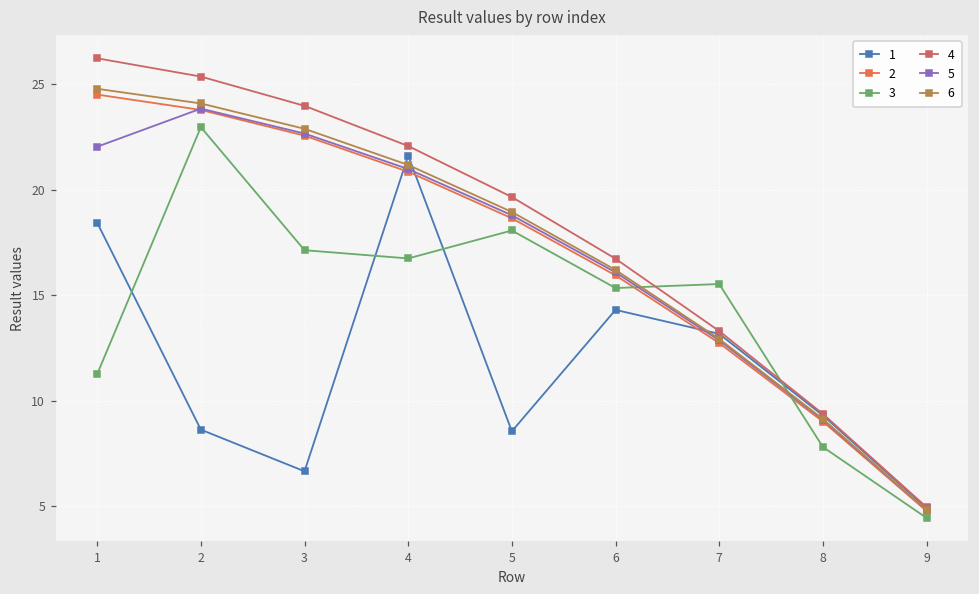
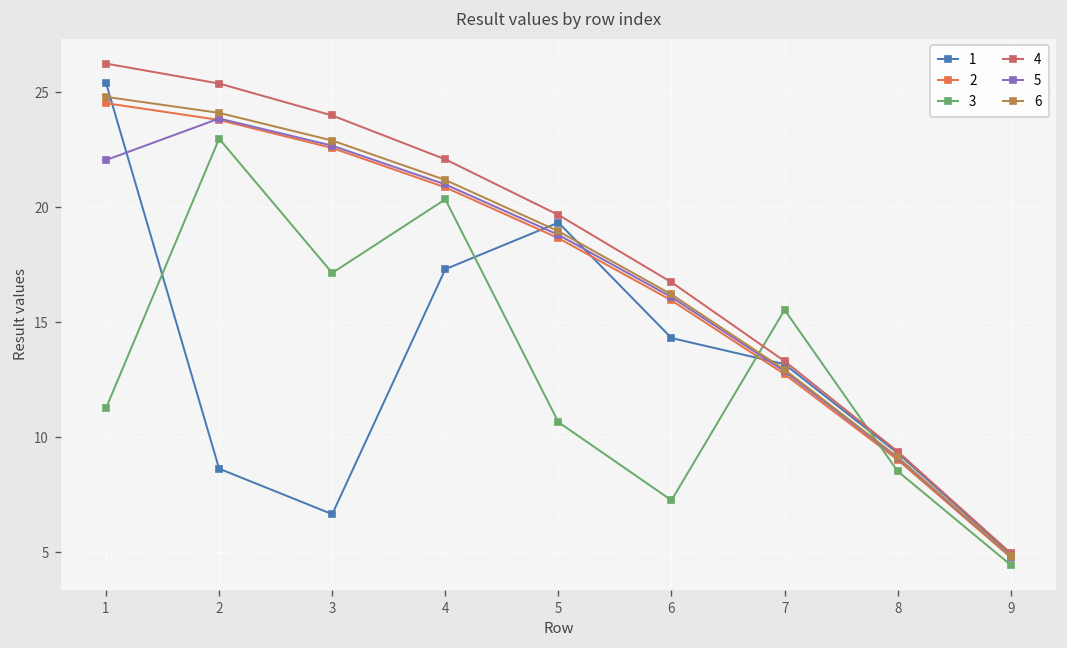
1, 1: 18.4 -> 25.4
1, 4: 21.6 -> 17.3
3, 4: 16.7 -> 20.3
1, 5: 8.6 -> 19.3
3, 5: 18.1 -> 10.7
3, 6: 15.3 -> 7.3
3, 8: 7.8 -> 8.5
